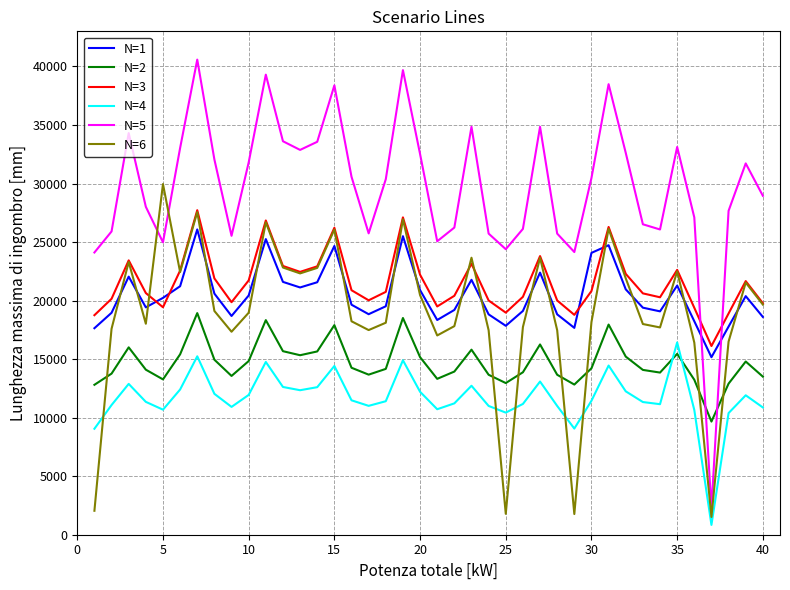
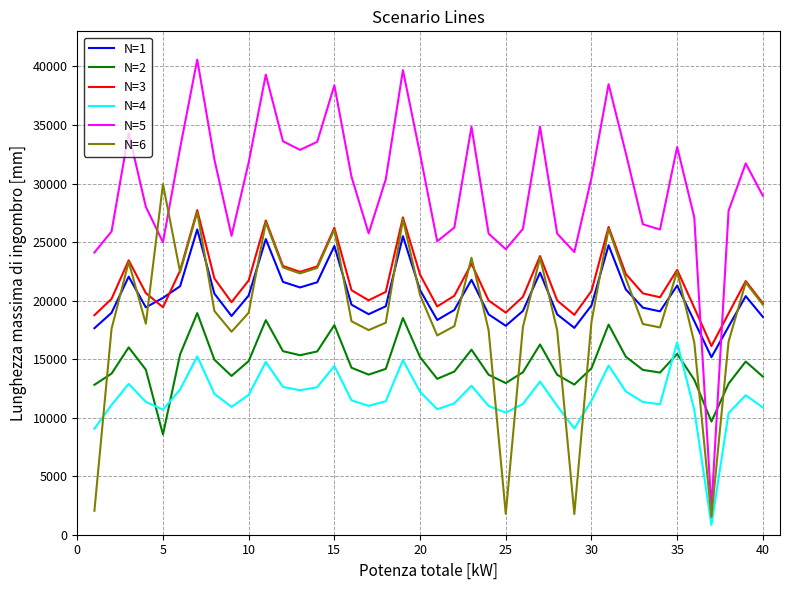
N=2, 5: 13300 -> 8600
N=1, 30: 24100 -> 19600
